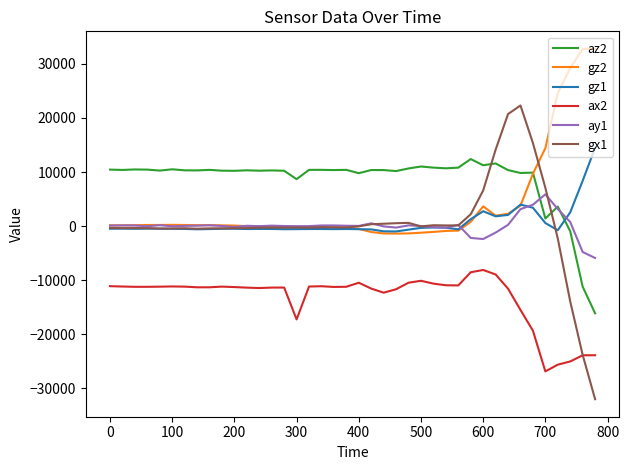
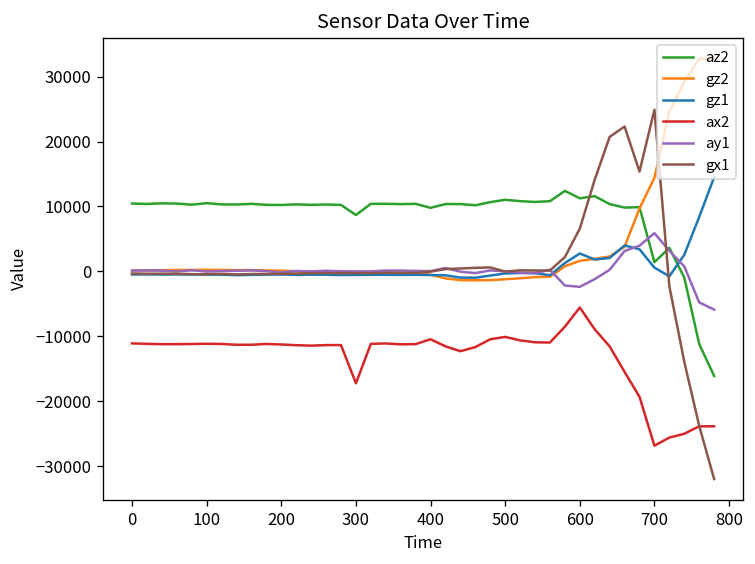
gz2, 600: 4000 -> 2000
ax2, 600: -8000 -> -6000
gx1, 700: 7000 -> 25000
